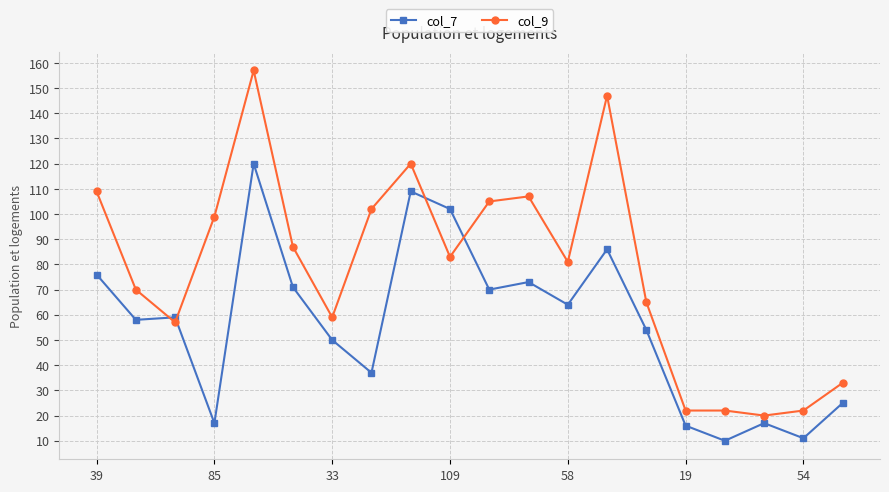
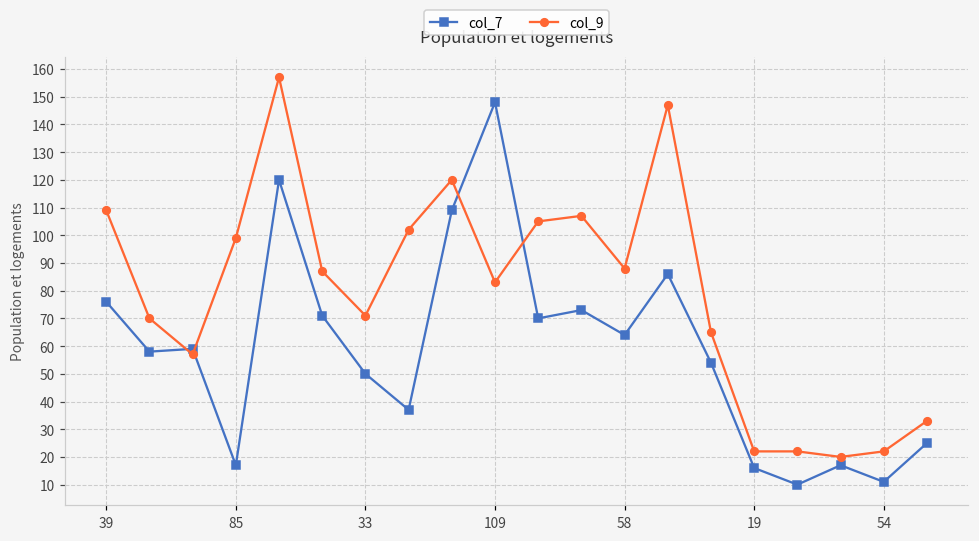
col_9, 33: 59 -> 71
col_7, 109: 102 -> 148
col_9, 58: 81 -> 88
